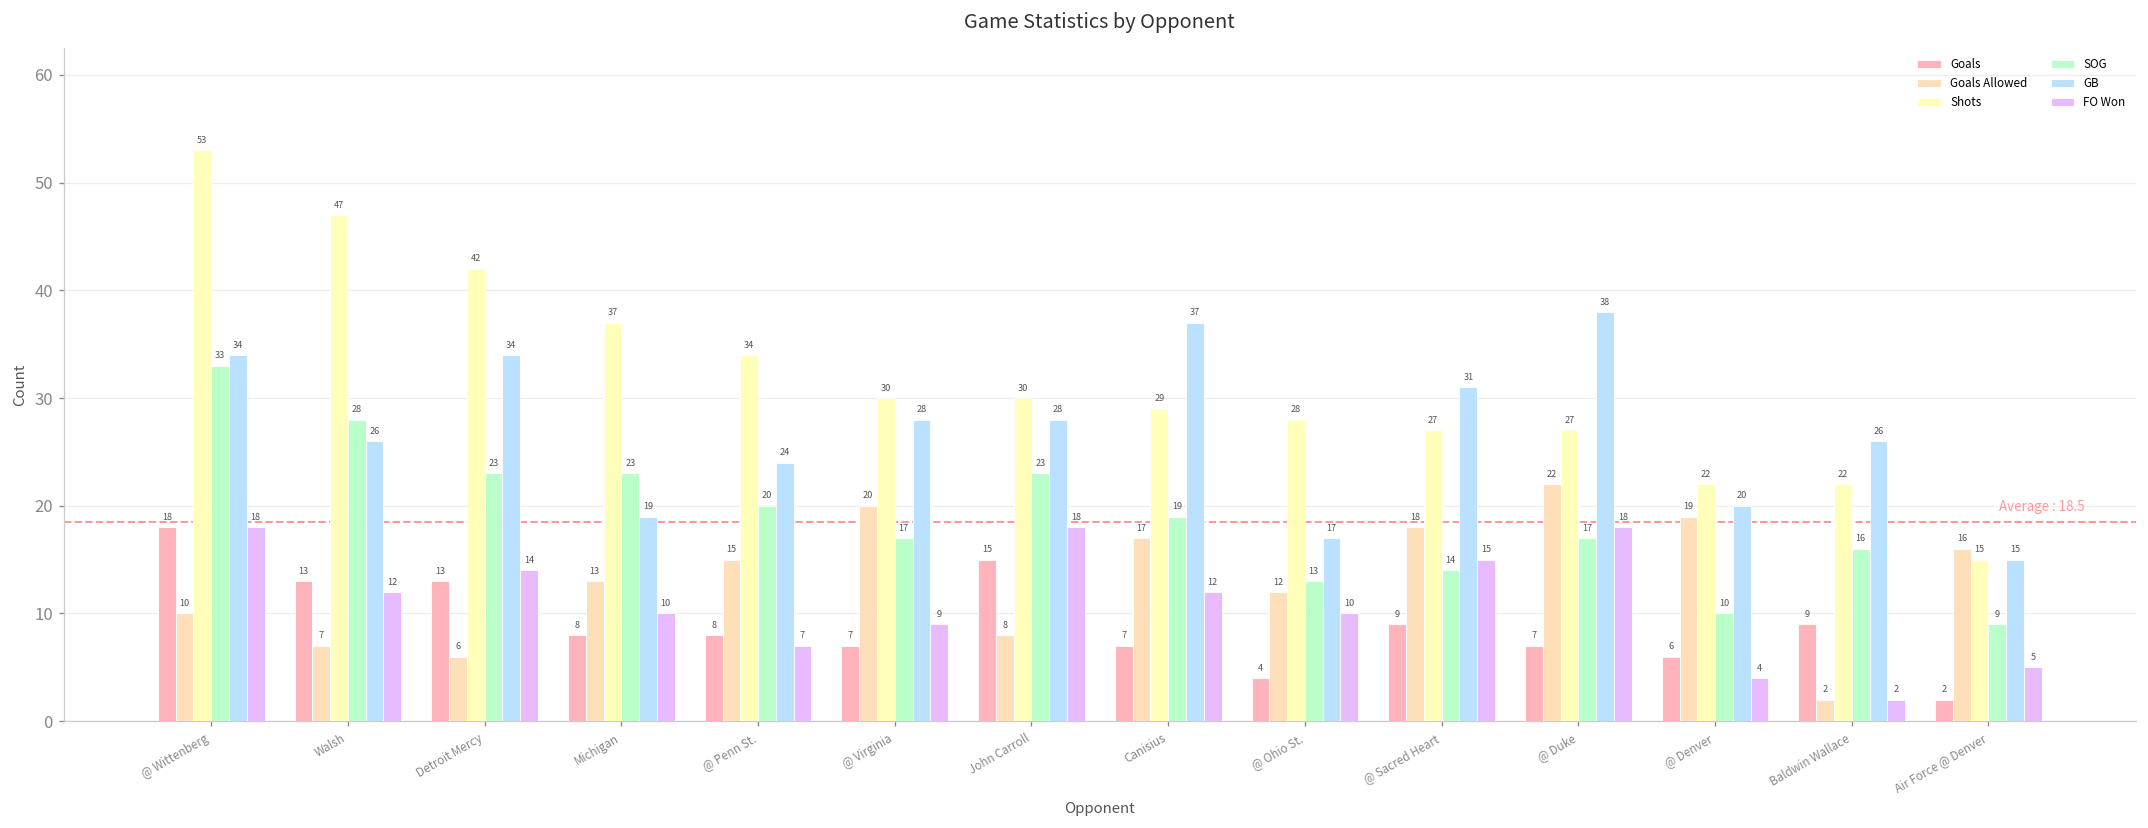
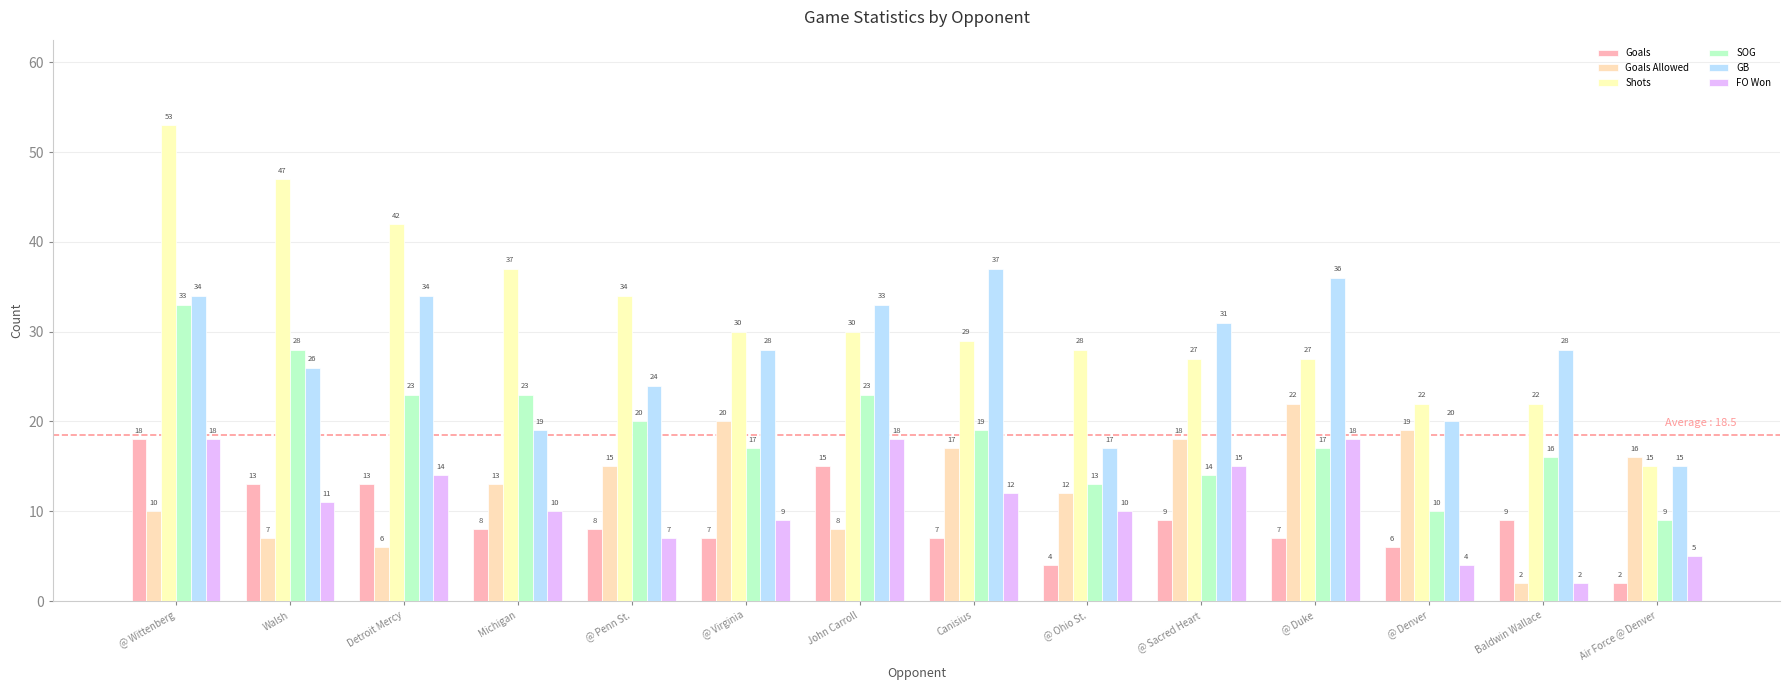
FO Won, Walsh: 12 -> 11
GB, John Carroll: 28 -> 33
GB, @ Duke: 38 -> 36
GB, Baldwin Wallace: 26 -> 28
